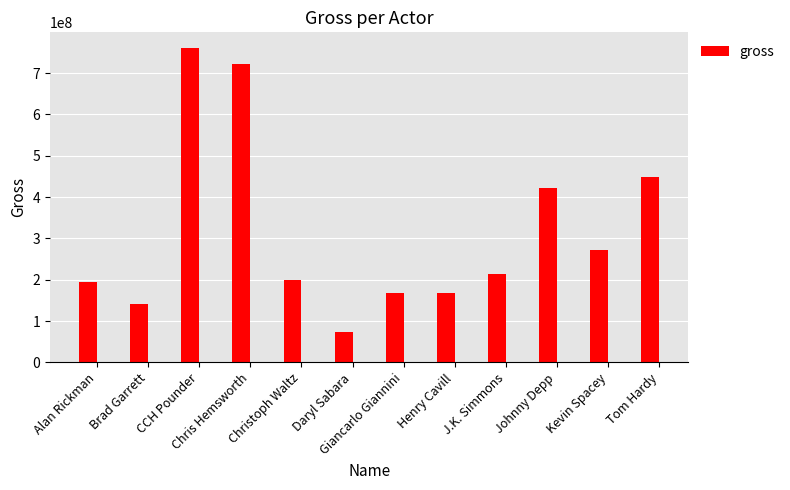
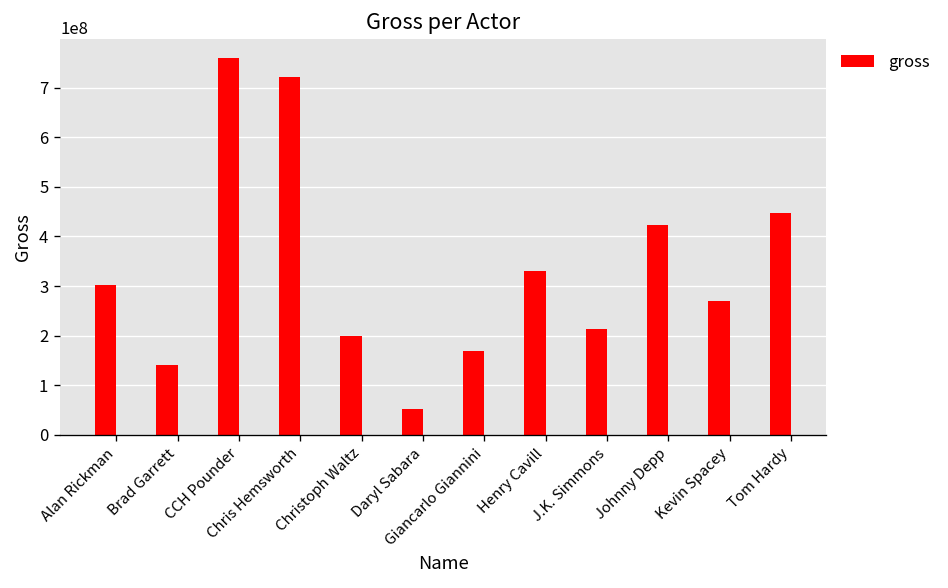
Alan Rickman: 190000000 -> 300000000
Daryl Sabara: 70000000 -> 50000000
Henry Cavill: 170000000 -> 330000000
